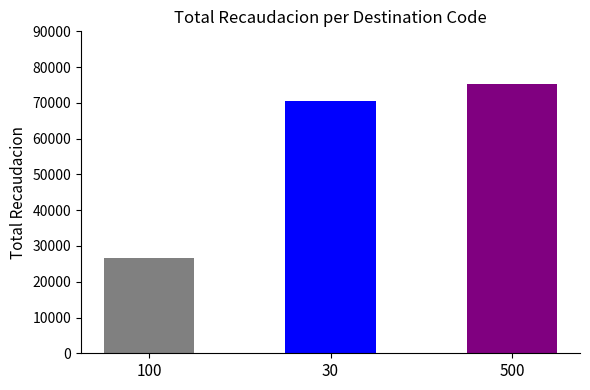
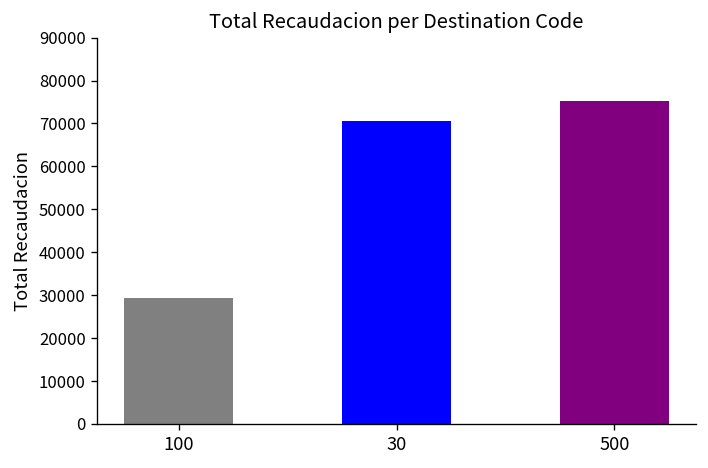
100: 27000 -> 29000
